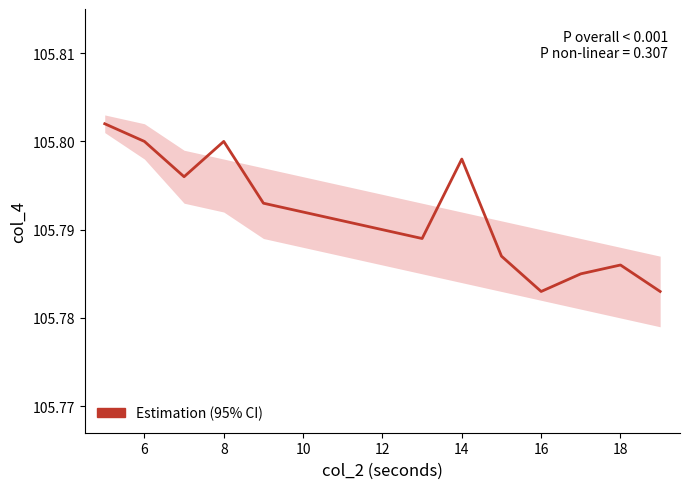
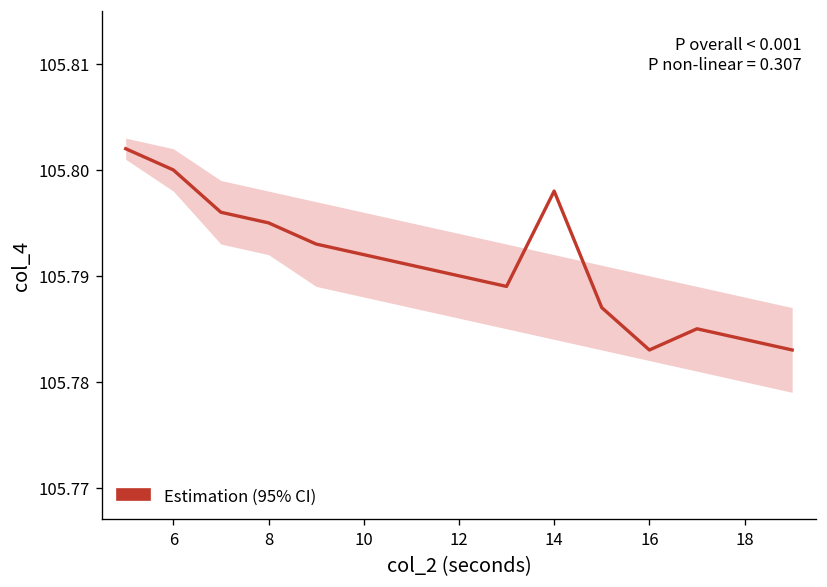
Estimation (95% CI), 8: 105.800 -> 105.795
Estimation (95% CI), 18: 105.786 -> 105.784
